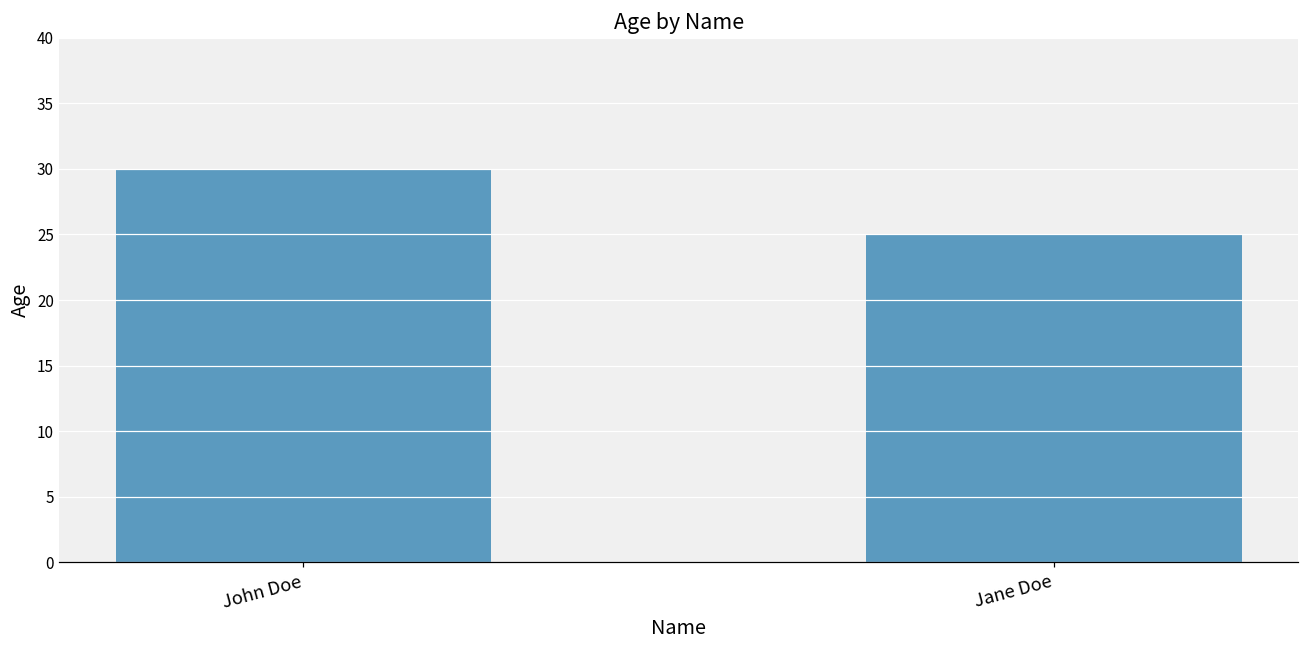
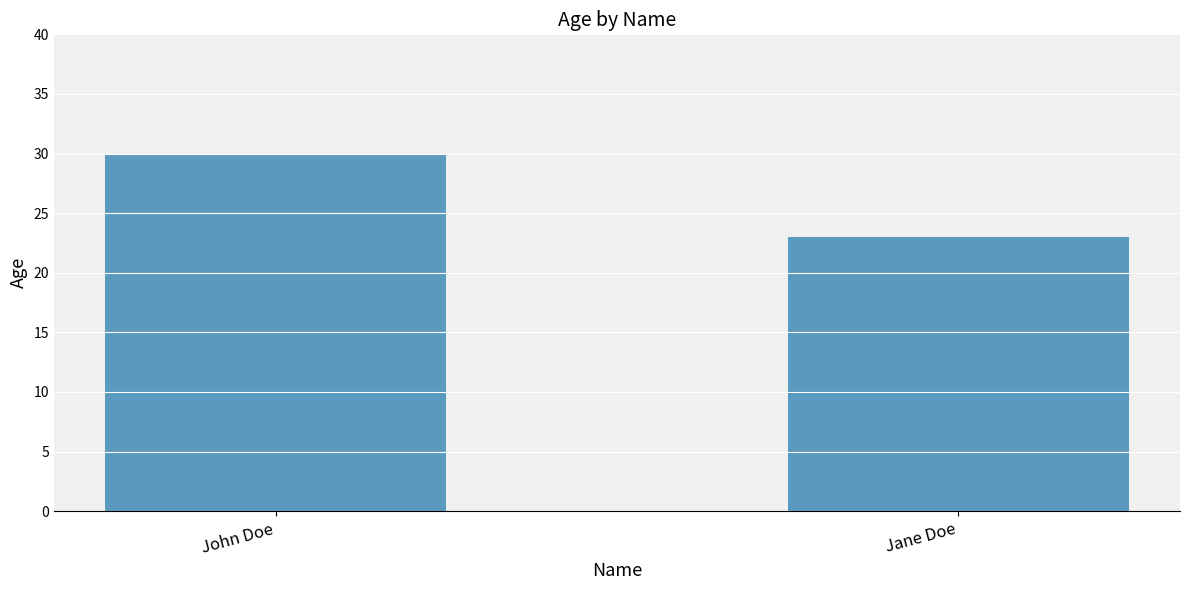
Jane Doe: 25 -> 23
